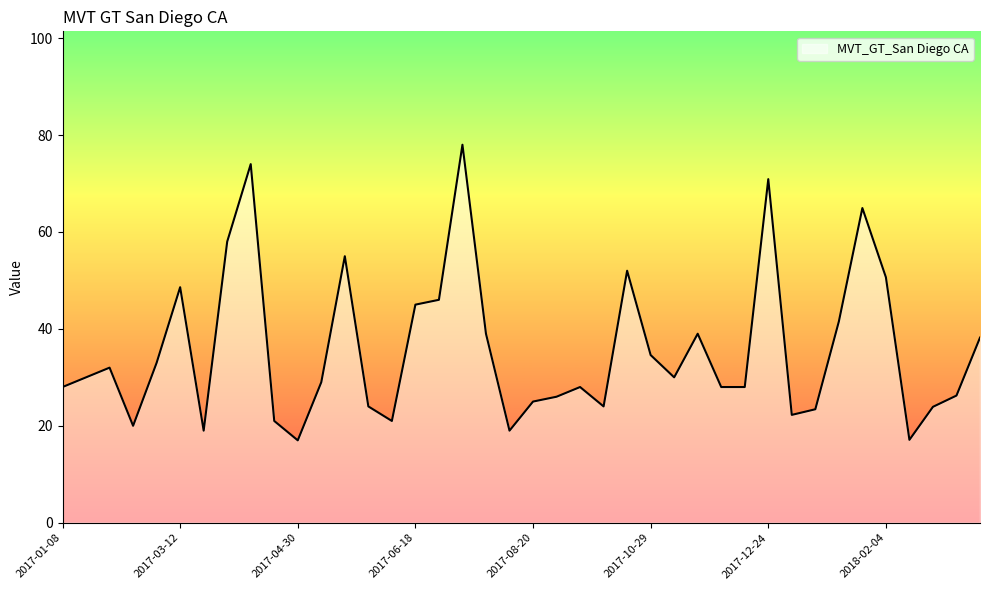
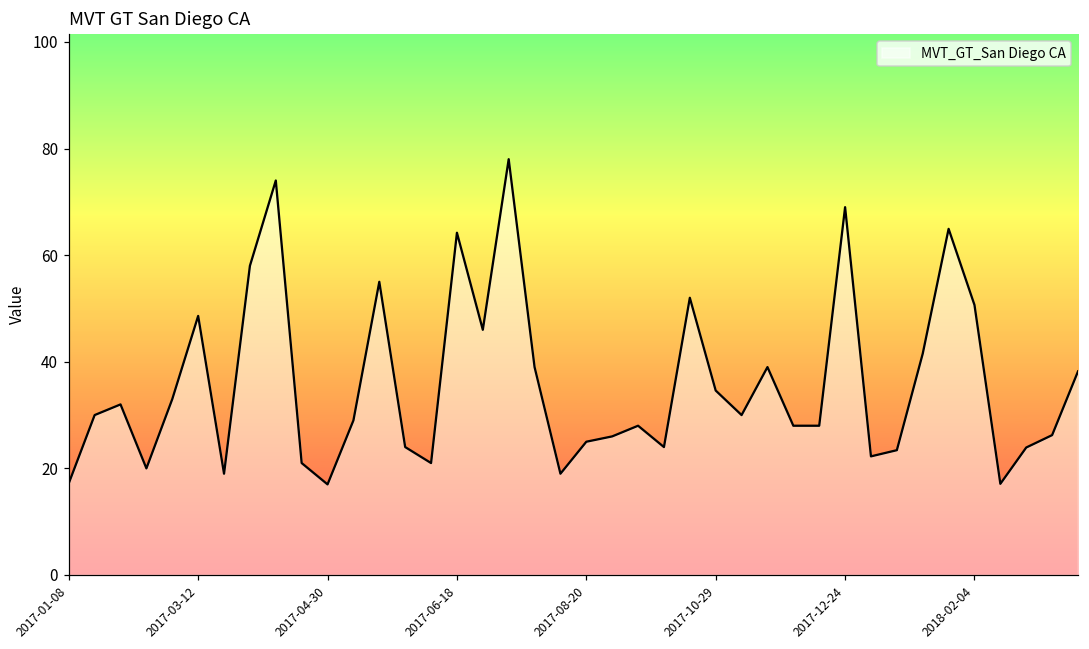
2017-01-08: 28 -> 17
2017-06-18: 45 -> 64
2017-12-24: 71 -> 69
